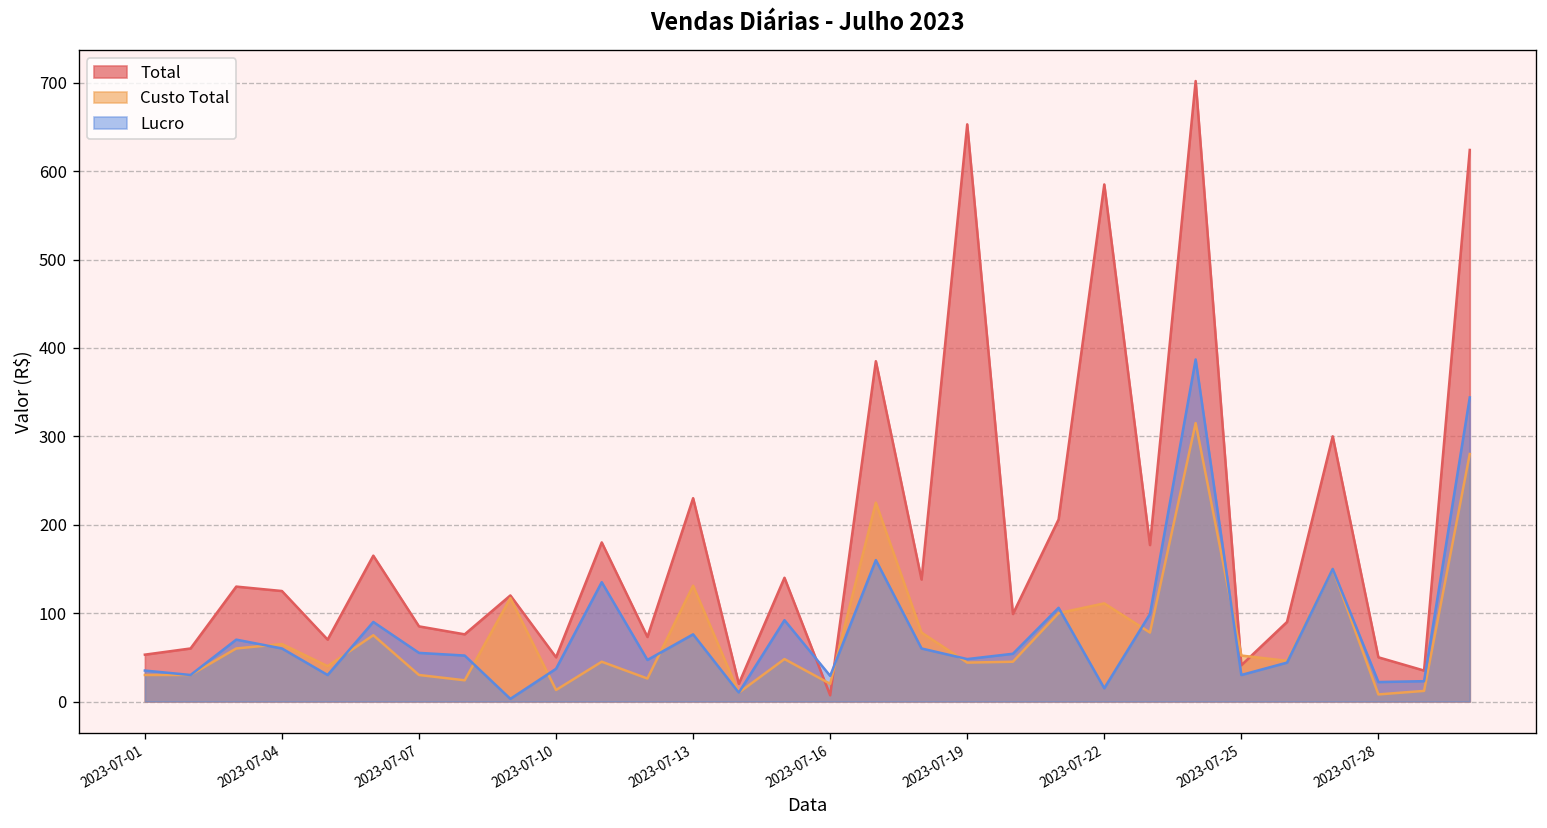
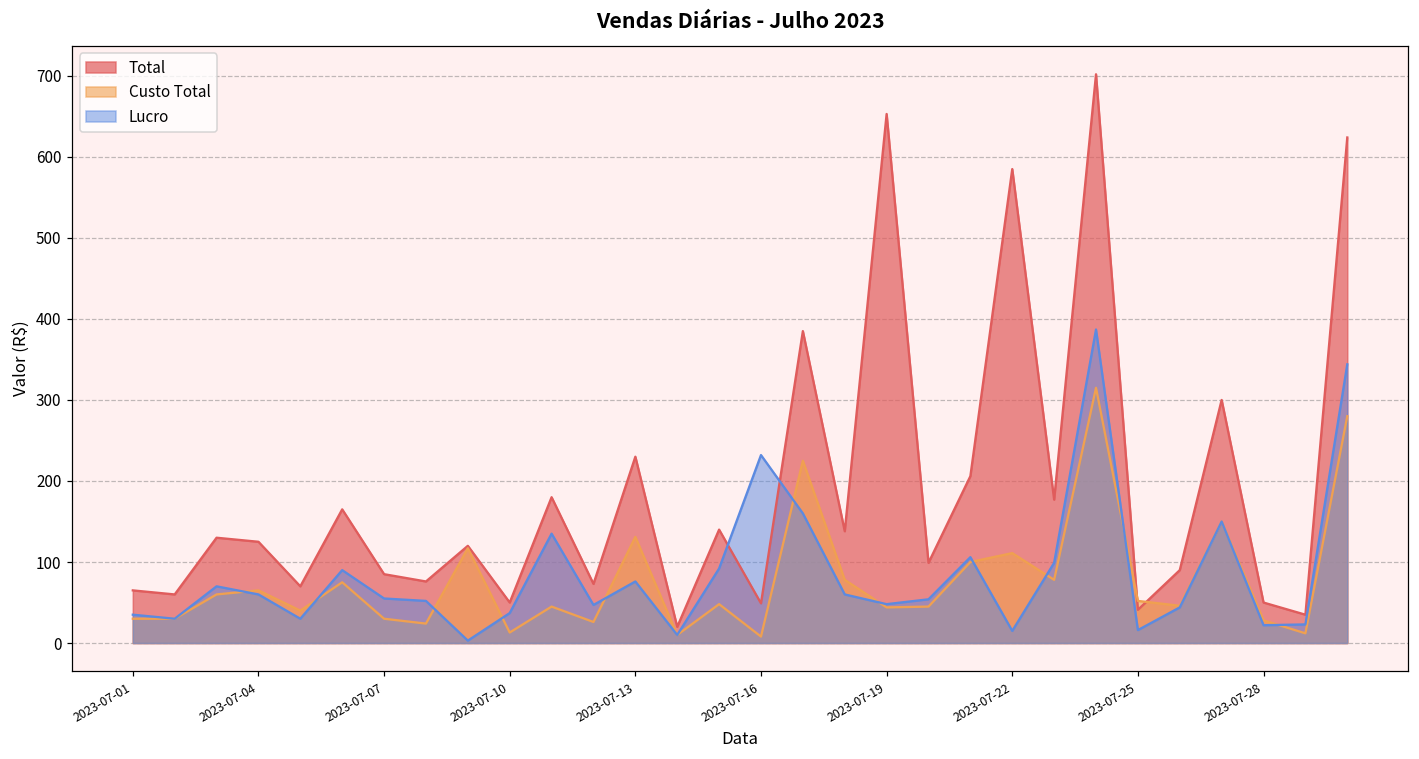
Total, 2023-07-01: 50 -> 70
Total, 2023-07-16: 10 -> 50
Custo Total, 2023-07-16: 20 -> 10
Lucro, 2023-07-16: 30 -> 230
Lucro, 2023-07-25: 30 -> 20
Custo Total, 2023-07-28: 10 -> 30
